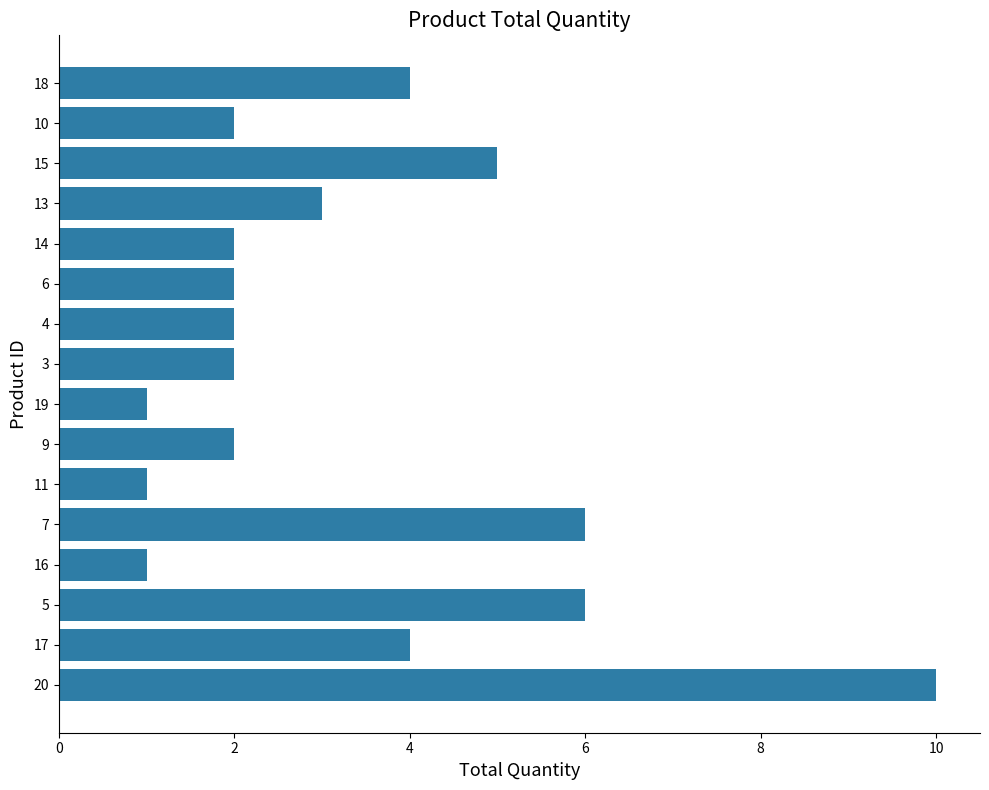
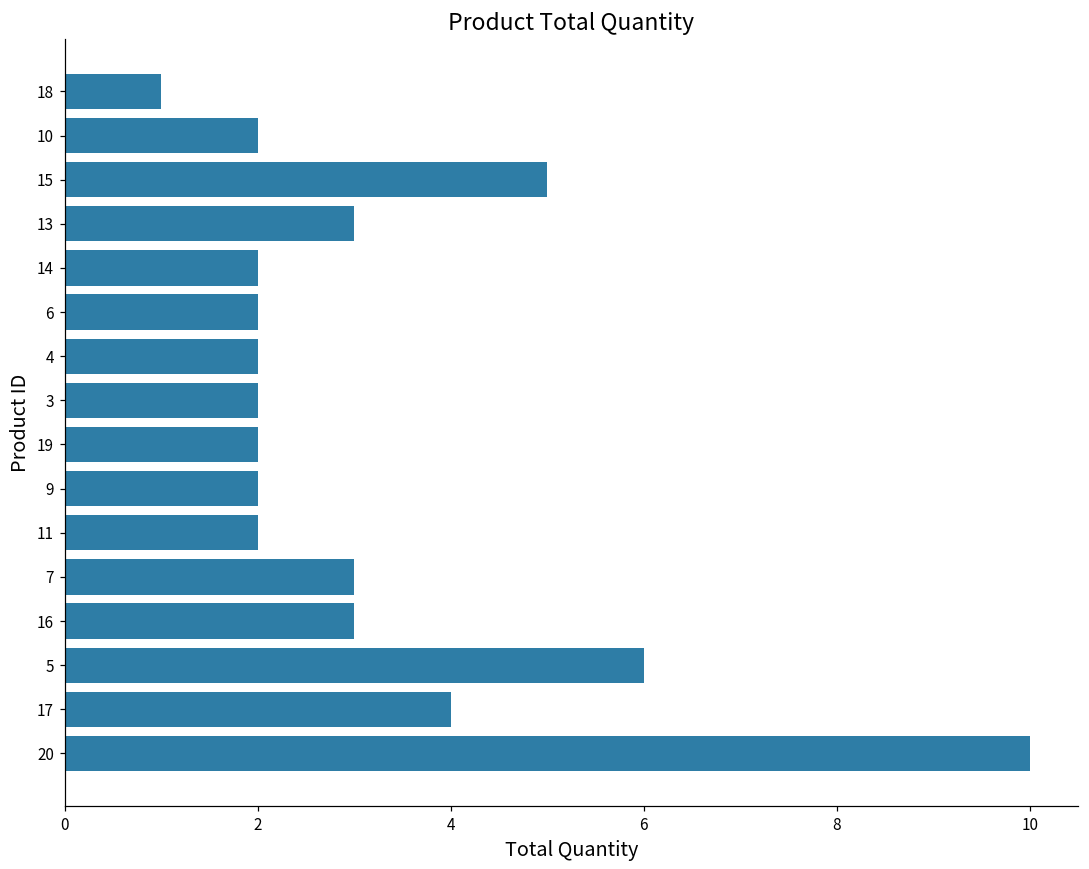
18: 4 -> 1
19: 1 -> 2
11: 1 -> 2
7: 6 -> 3
16: 1 -> 3
